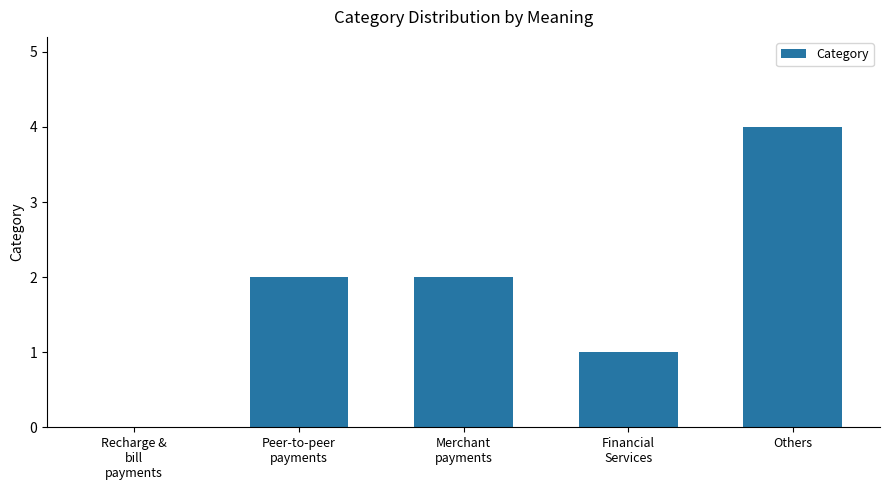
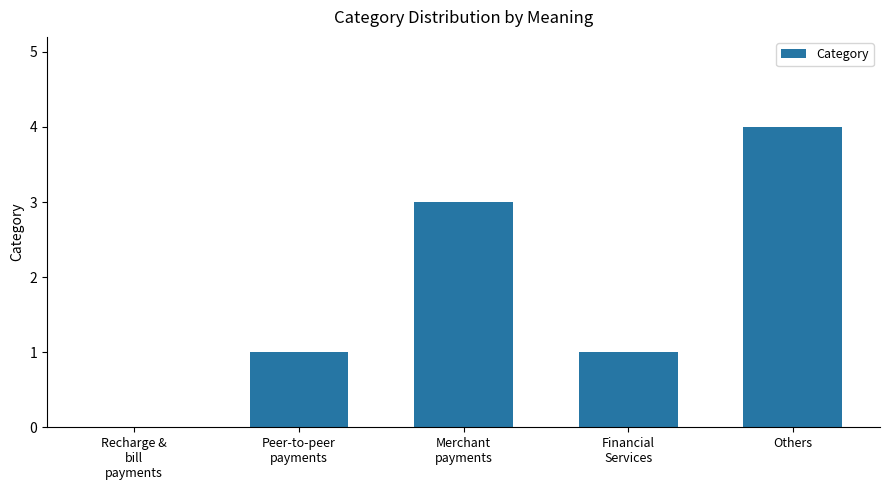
Peer-to-peer payments: 2 -> 1
Merchant payments: 2 -> 3
